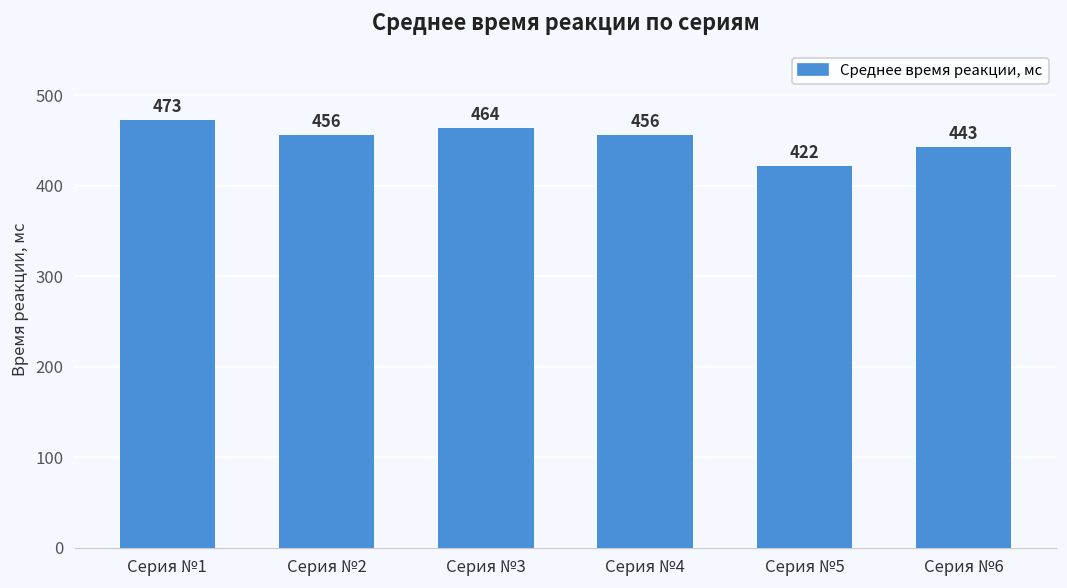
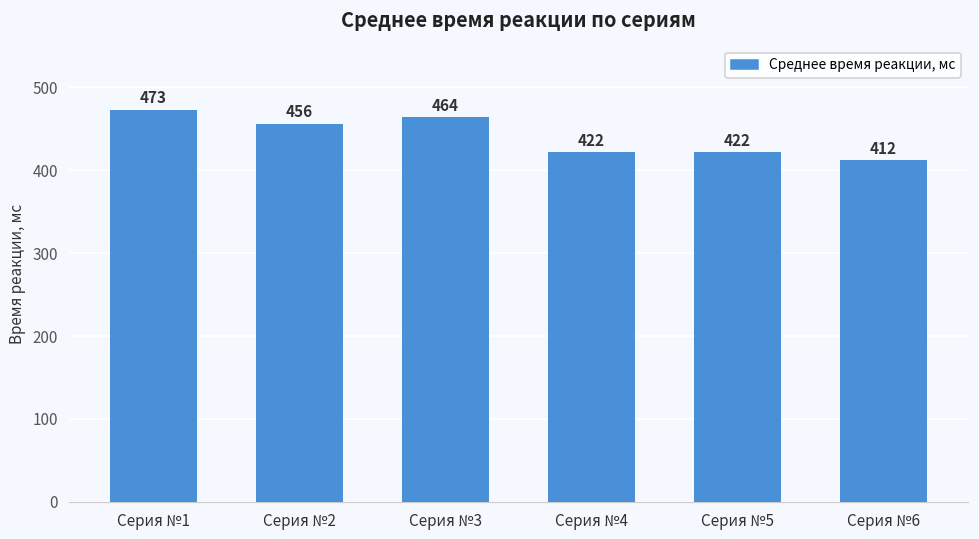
Серия №4: 456 -> 422
Серия №6: 443 -> 412
